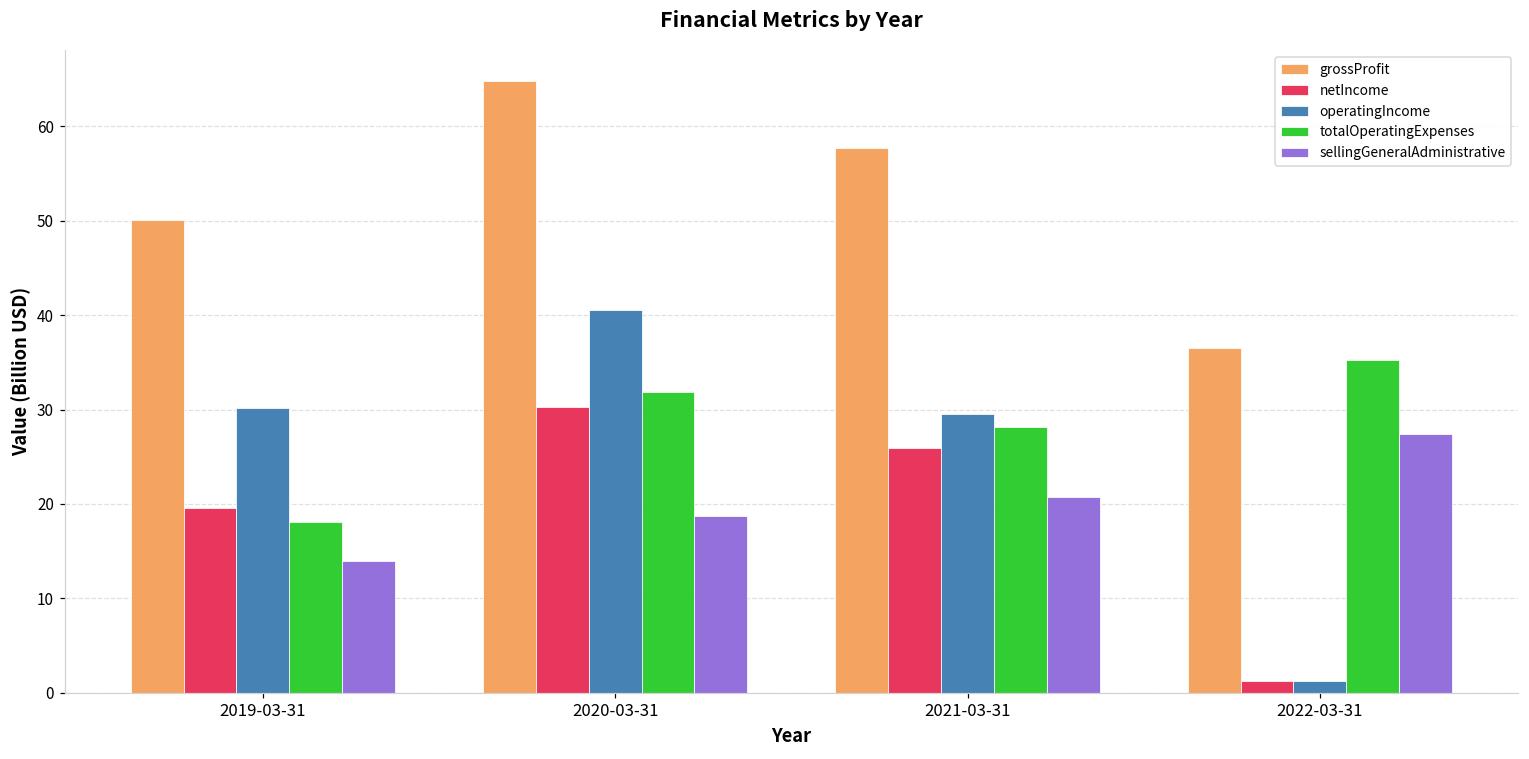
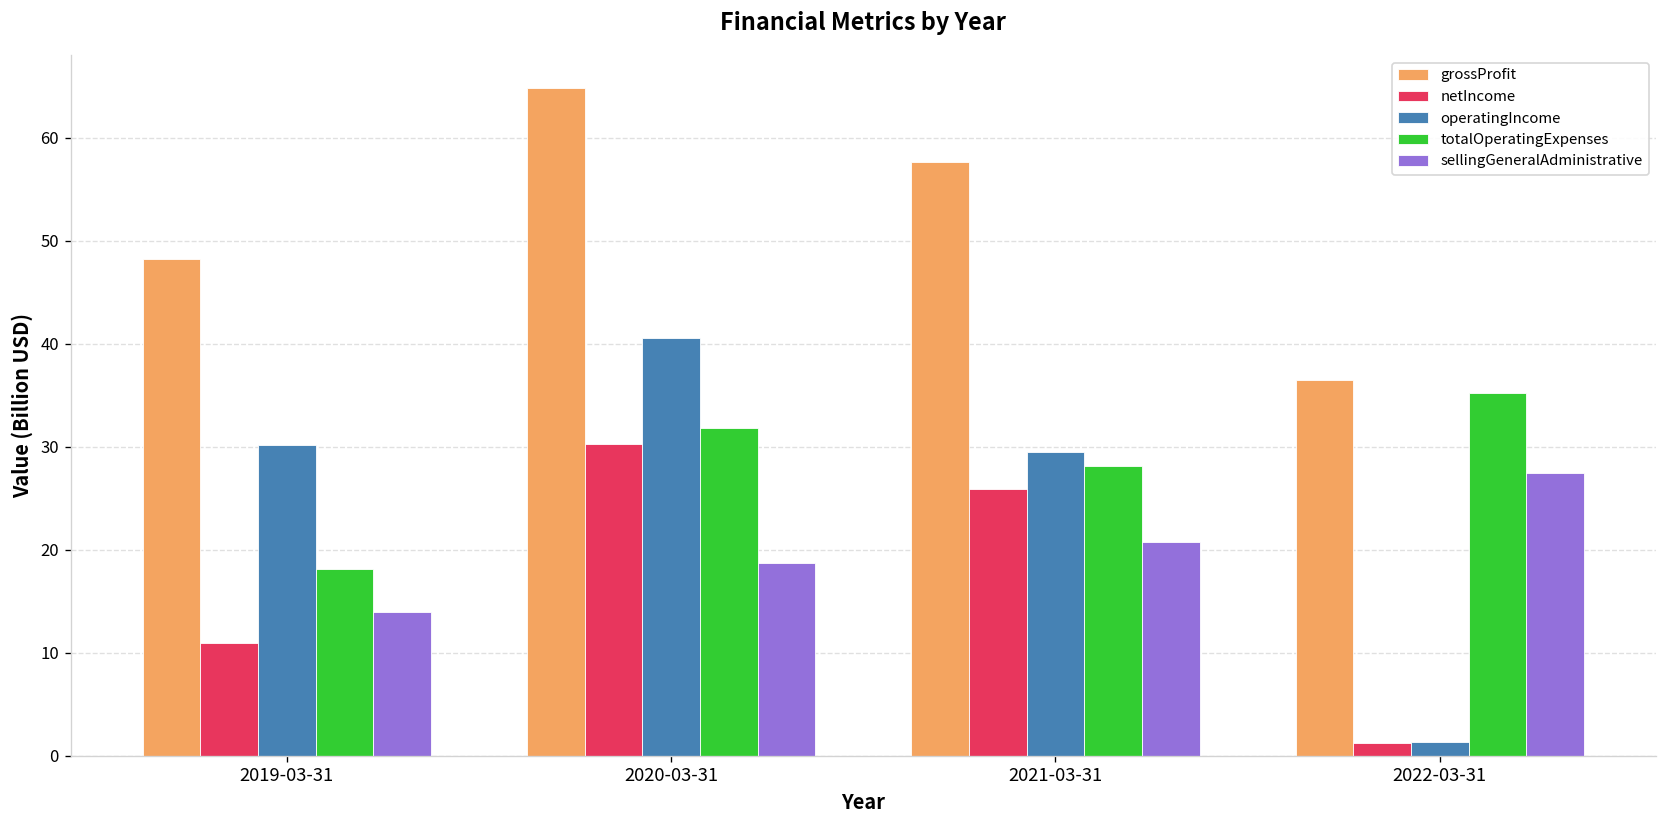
grossProfit, 2019-03-31: 50 -> 48
netIncome, 2019-03-31: 20 -> 11
